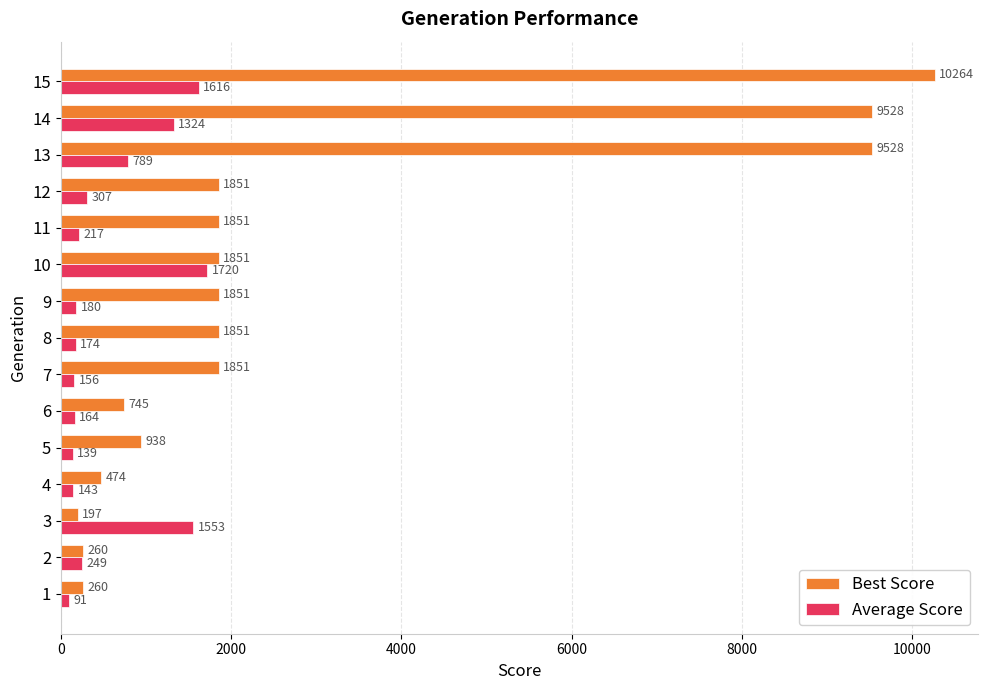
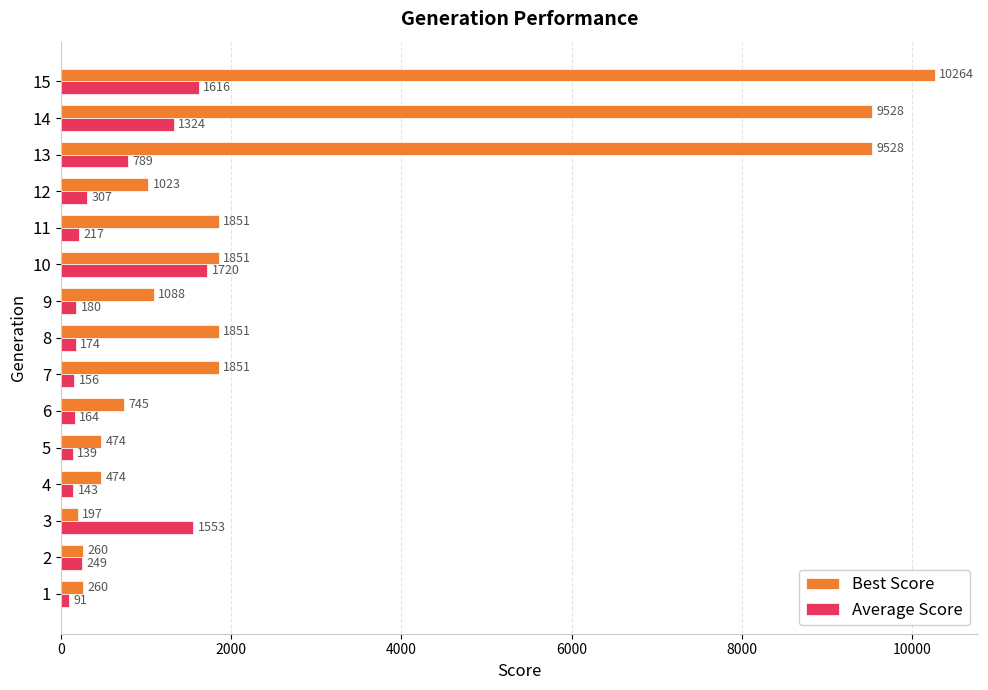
Best Score, 12: 1851 -> 1023
Best Score, 9: 1851 -> 1088
Best Score, 5: 938 -> 474
